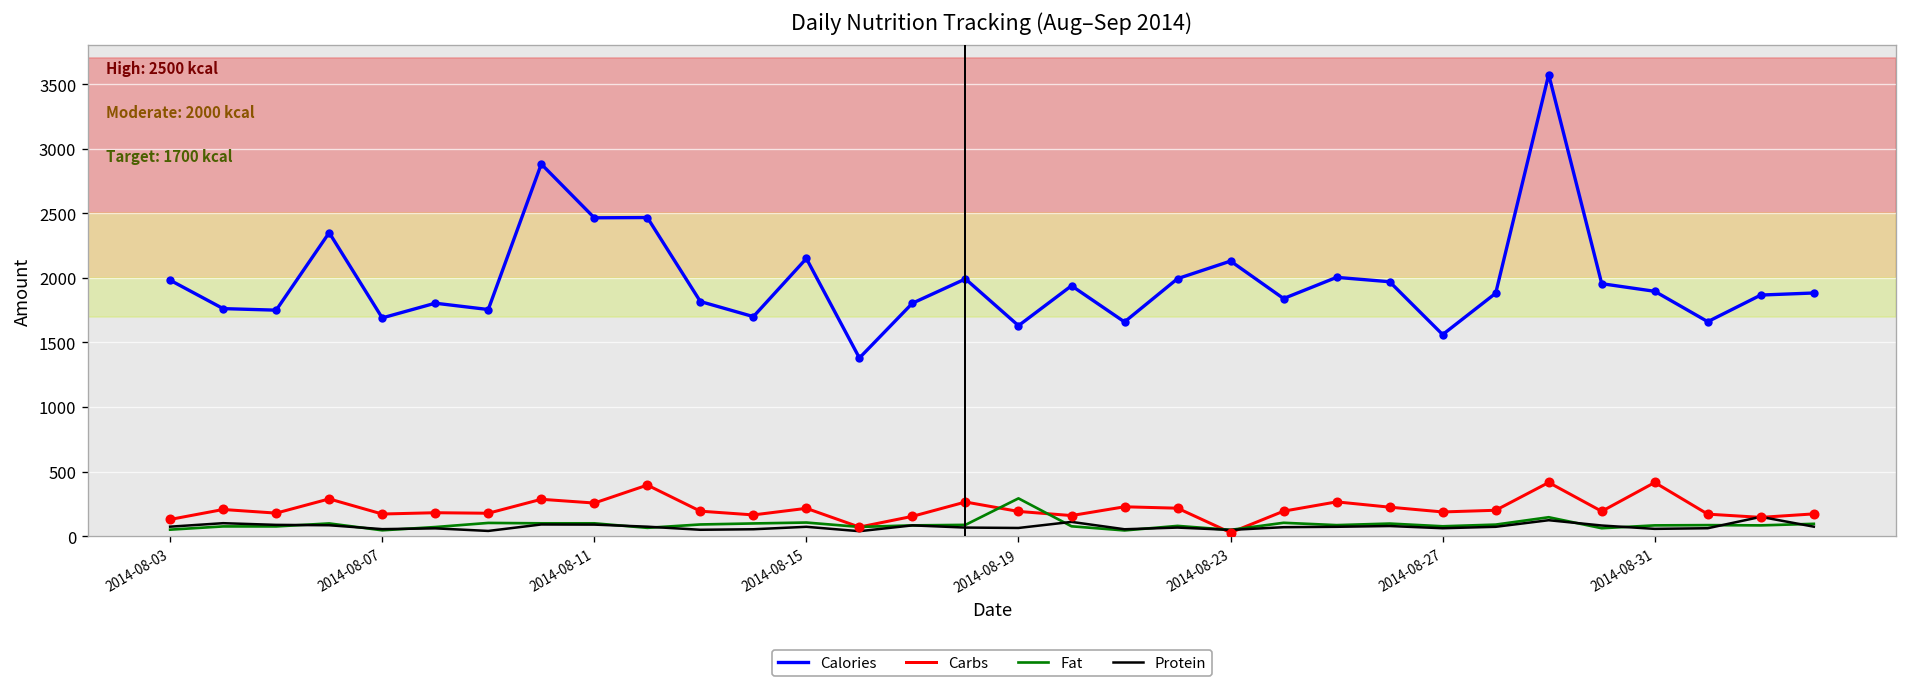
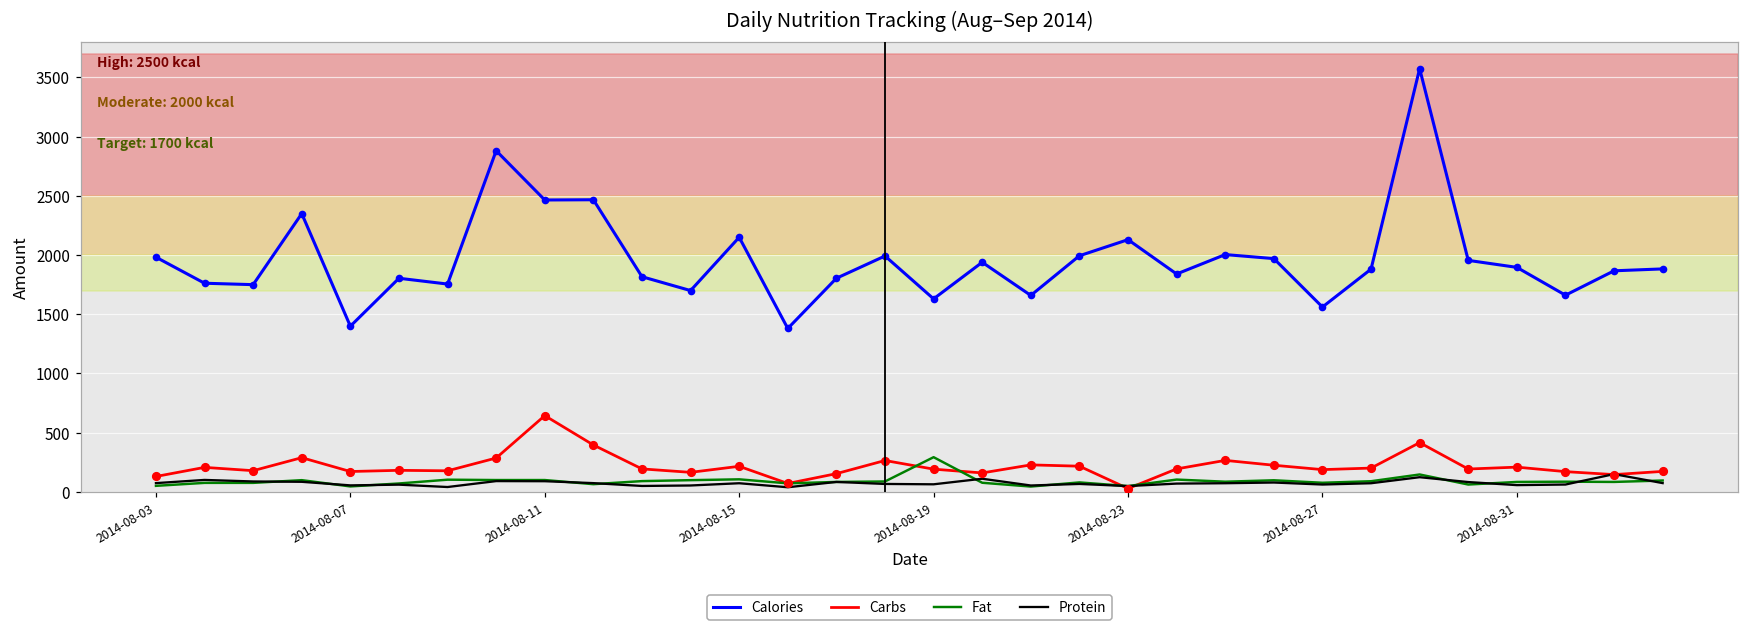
Calories, 2014-08-07: 1690 -> 1400
Carbs, 2014-08-11: 260 -> 640
Carbs, 2014-08-31: 420 -> 210
